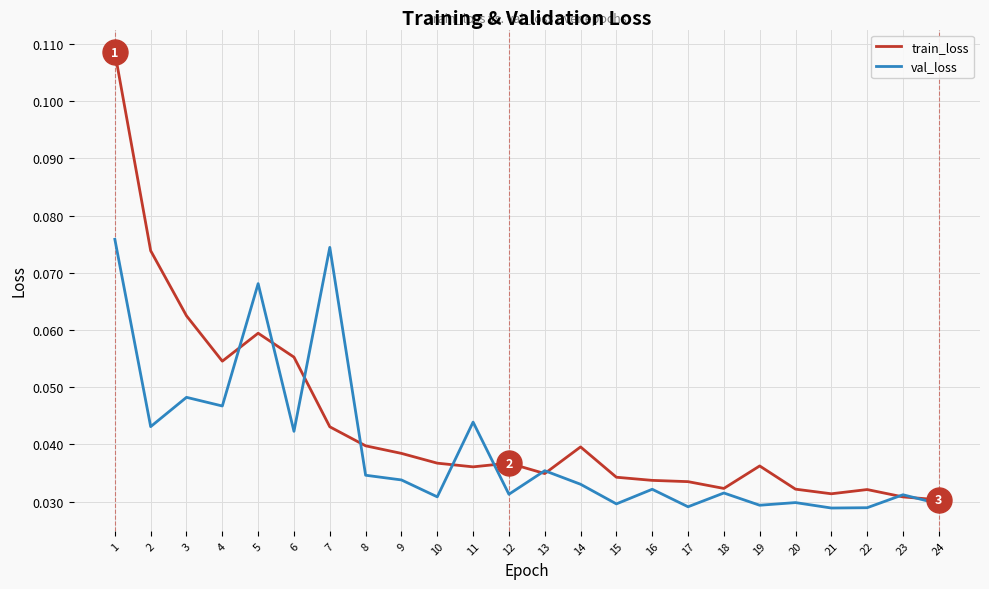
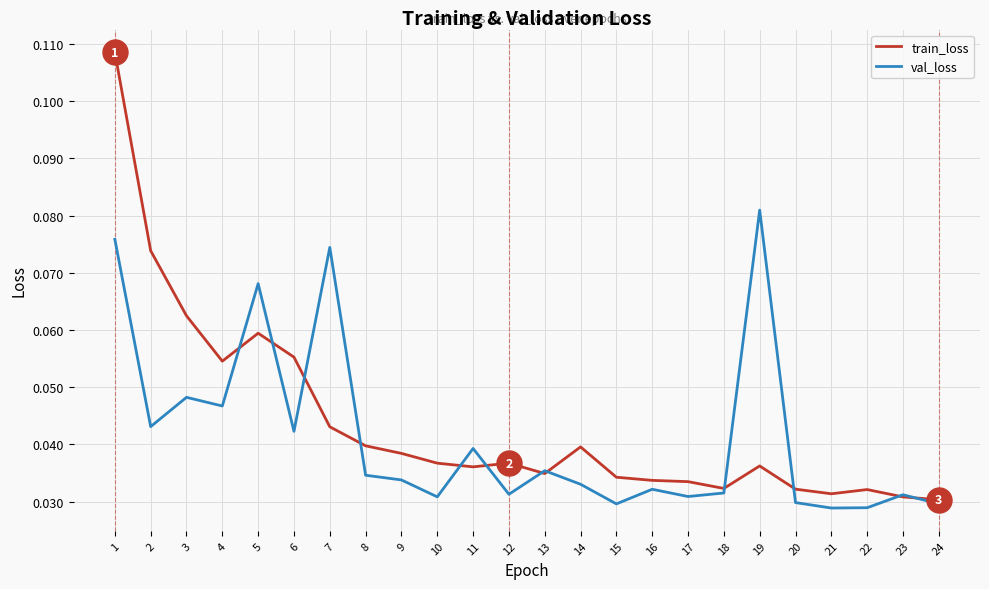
val_loss, 11: 0.044 -> 0.039
val_loss, 17: 0.029 -> 0.031
val_loss, 19: 0.029 -> 0.081
